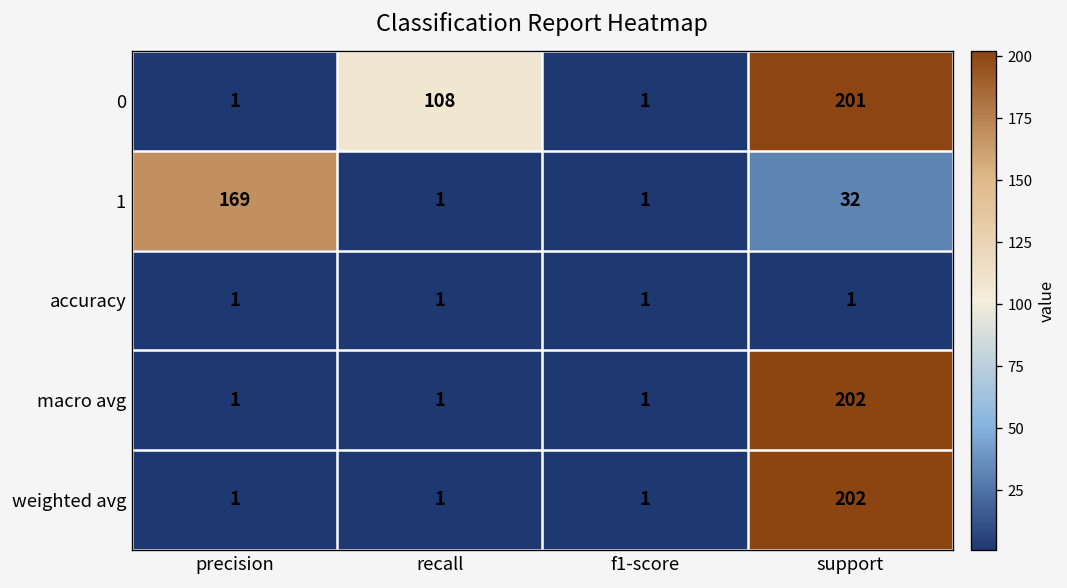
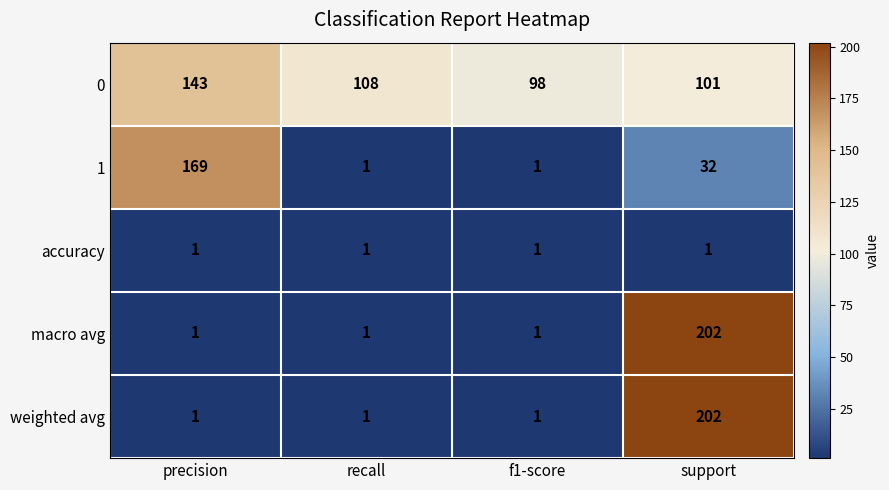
0, precision: 1 -> 143
0, f1-score: 1 -> 98
0, support: 201 -> 101
